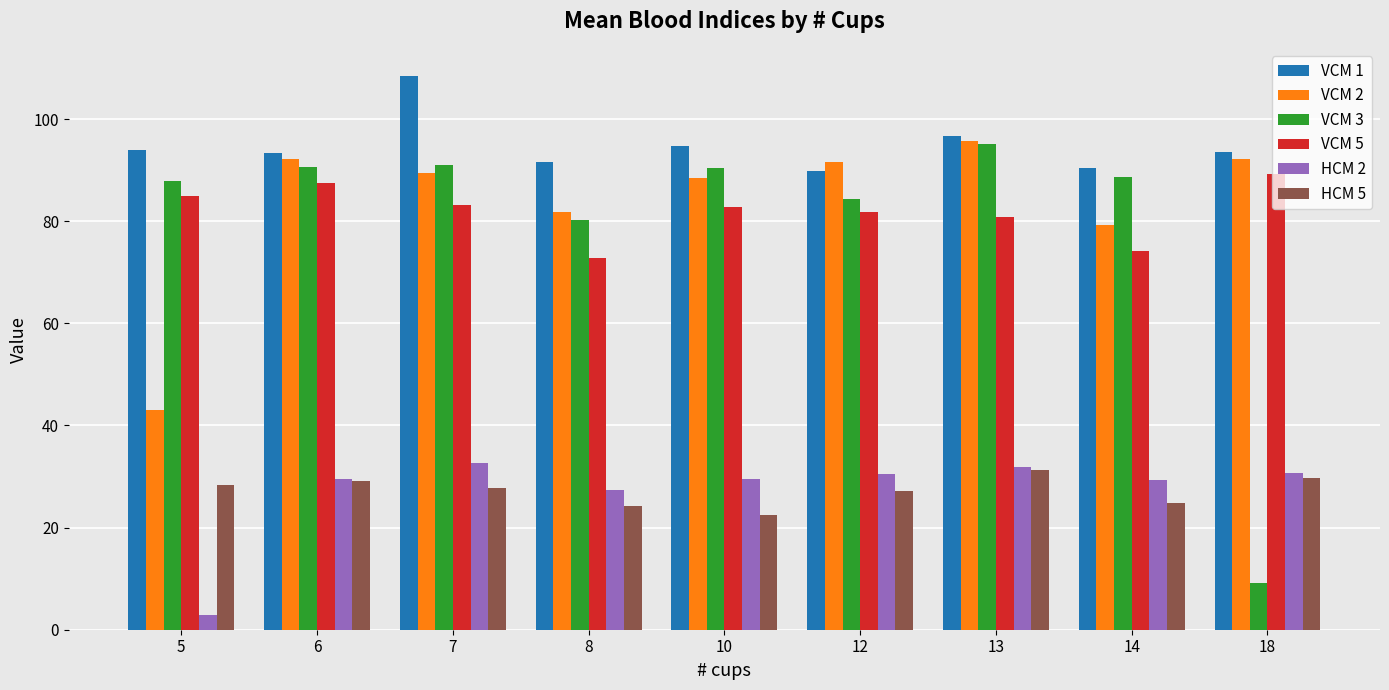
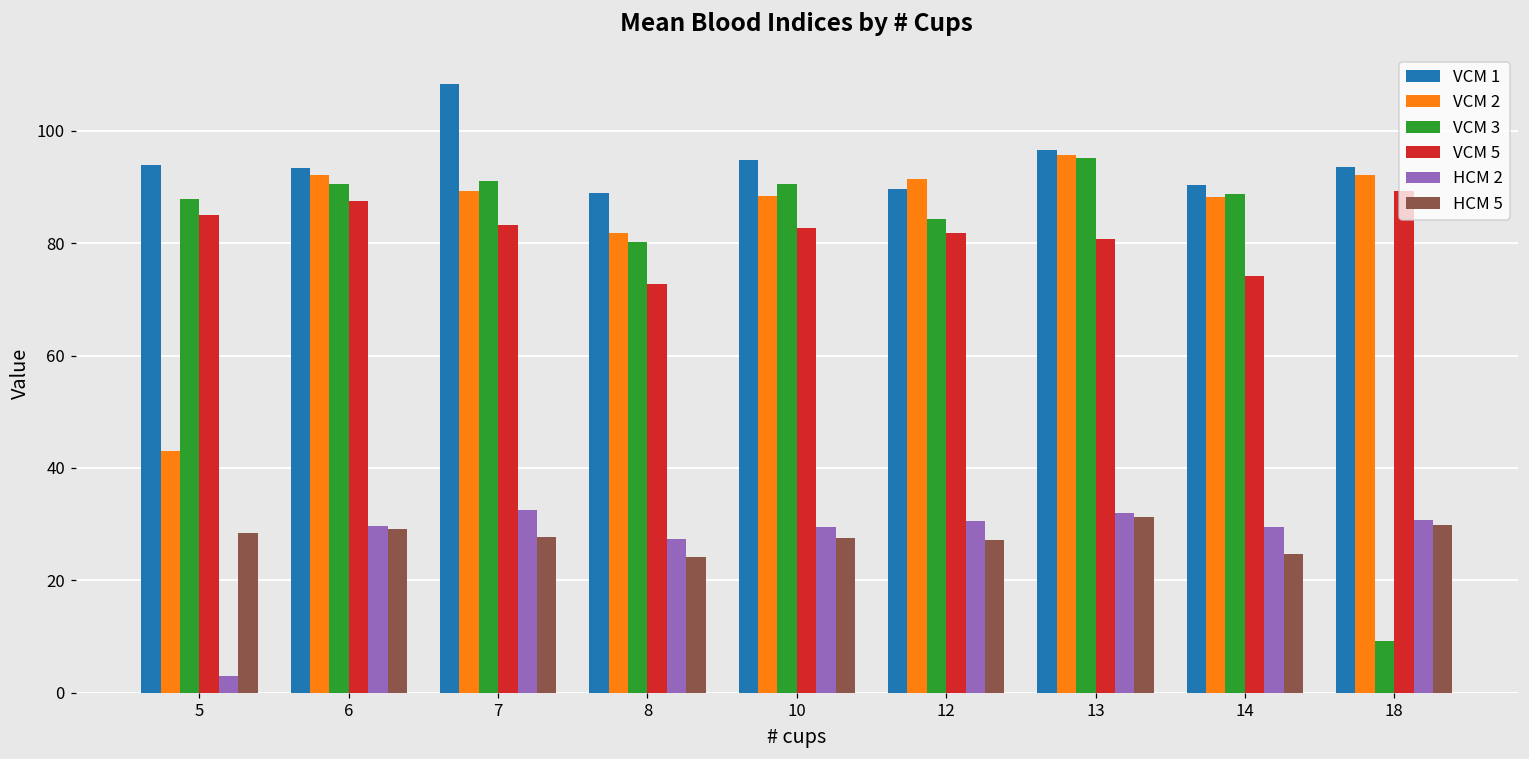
VCM 1, 8: 92 -> 89
HCM 5, 10: 22 -> 28
VCM 2, 14: 79 -> 88
